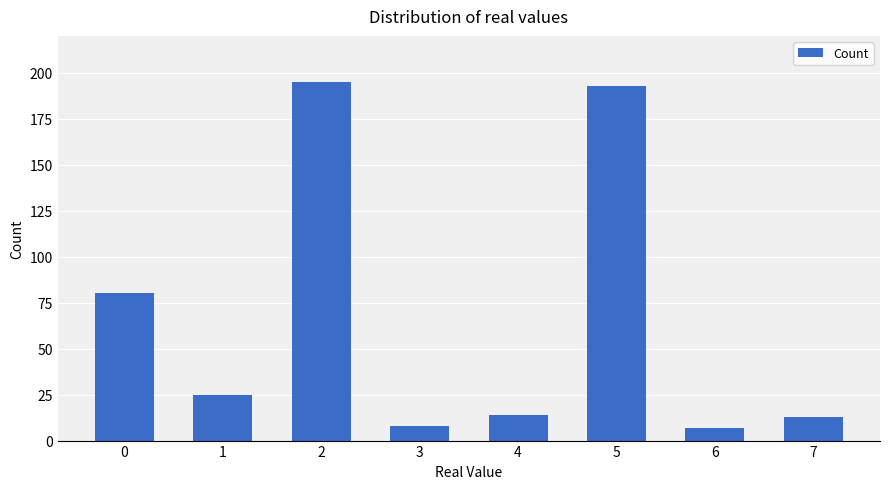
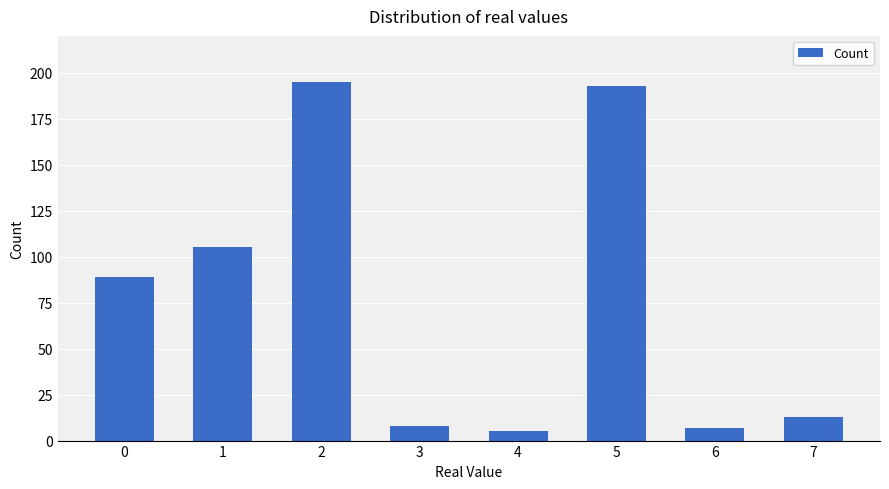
0: 80 -> 89
1: 25 -> 105
4: 14 -> 5
